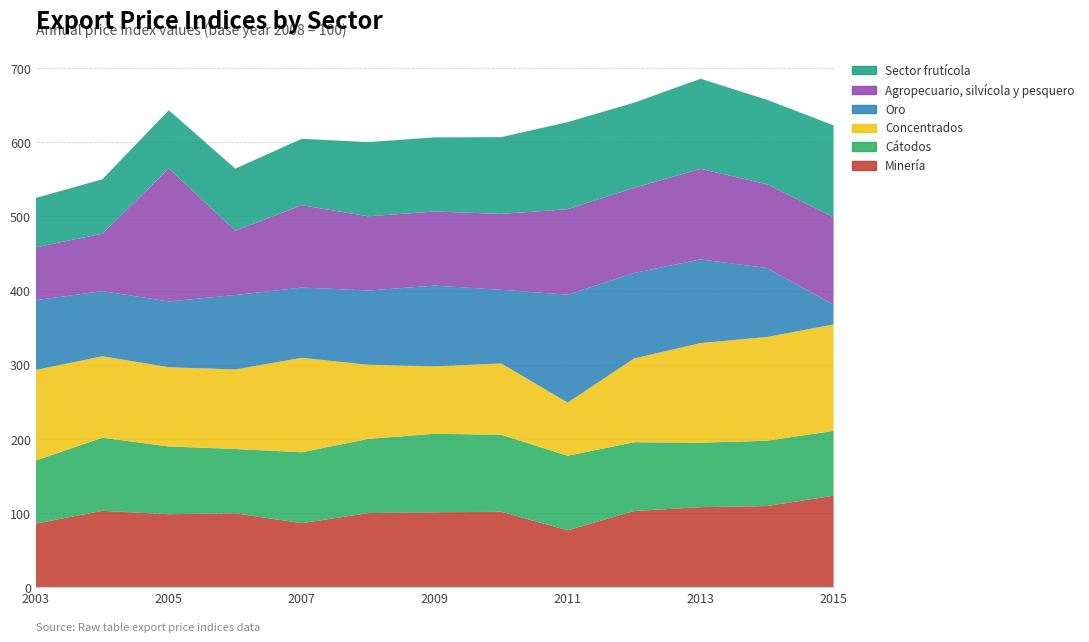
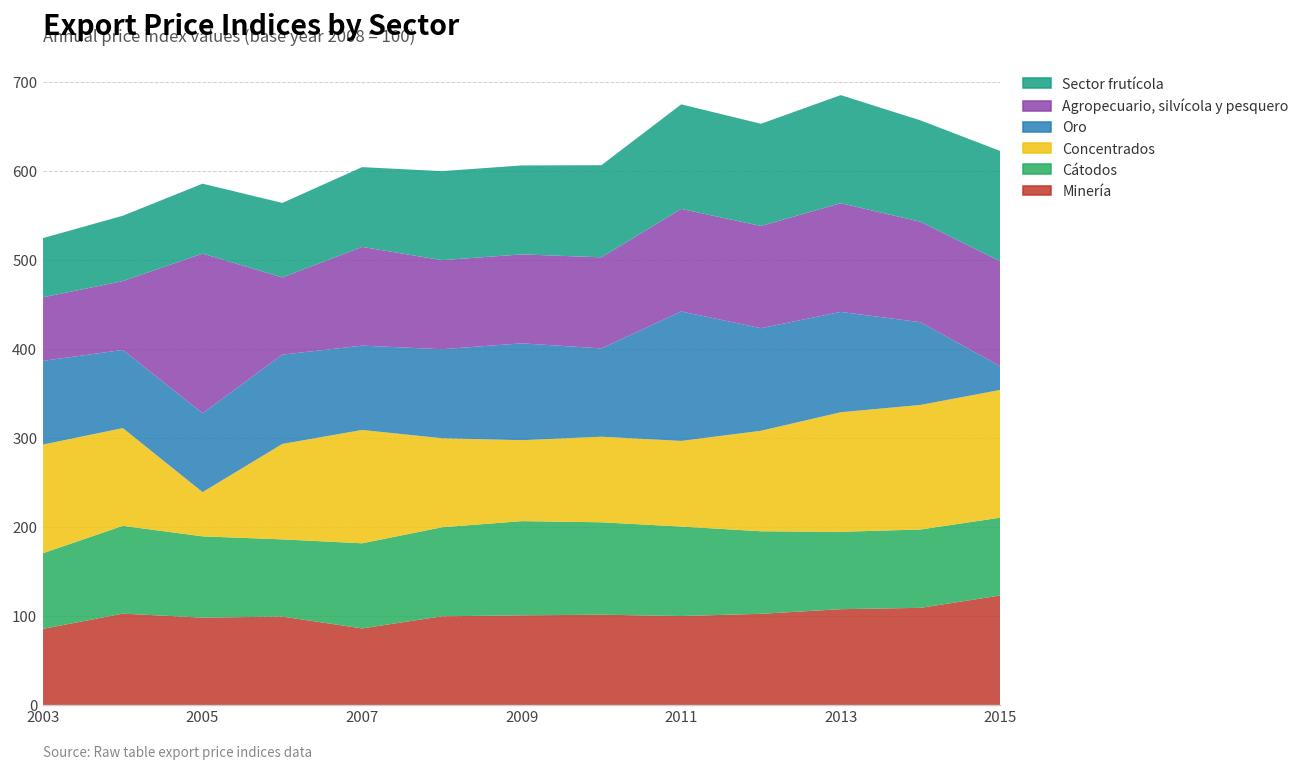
Concentrados, 2005: 110 -> 50
Minería, 2011: 80 -> 100
Concentrados, 2011: 70 -> 100
